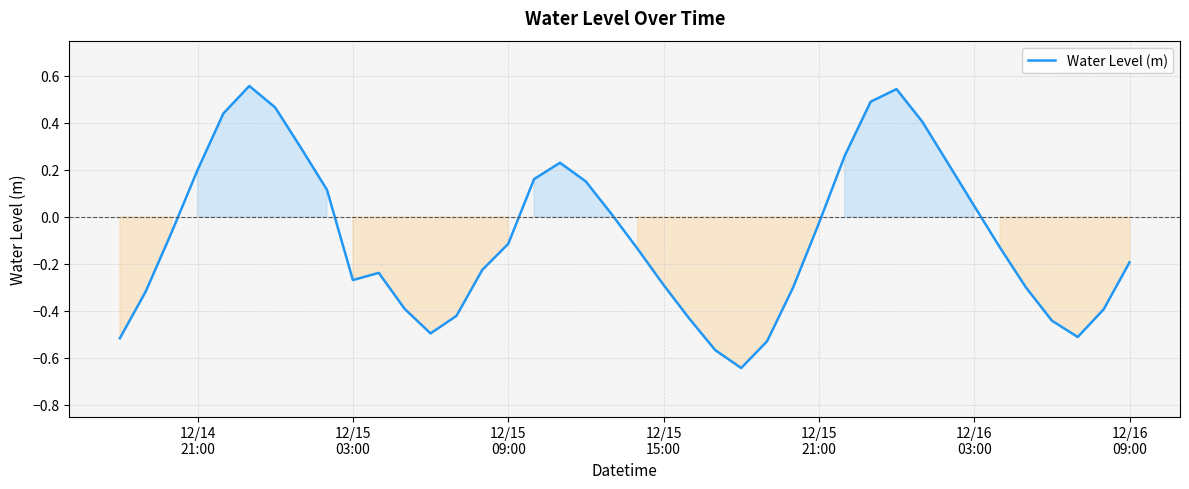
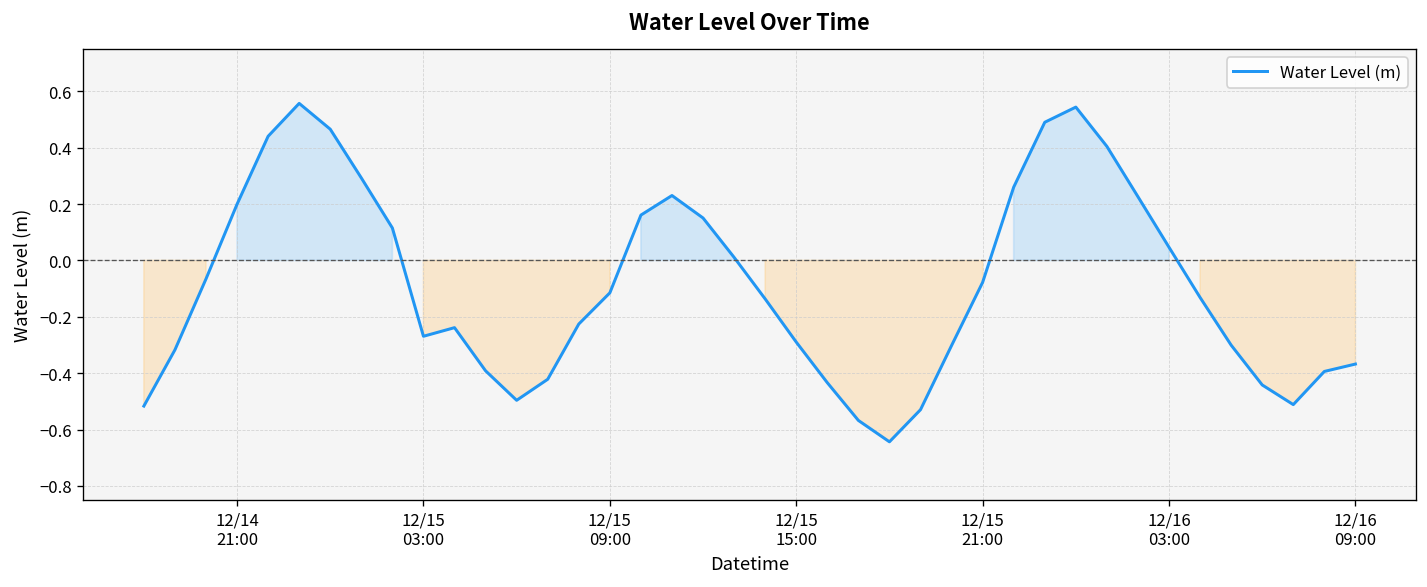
12/15 21:00: -0.03 -> -0.08
12/16 09:00: -0.19 -> -0.37
